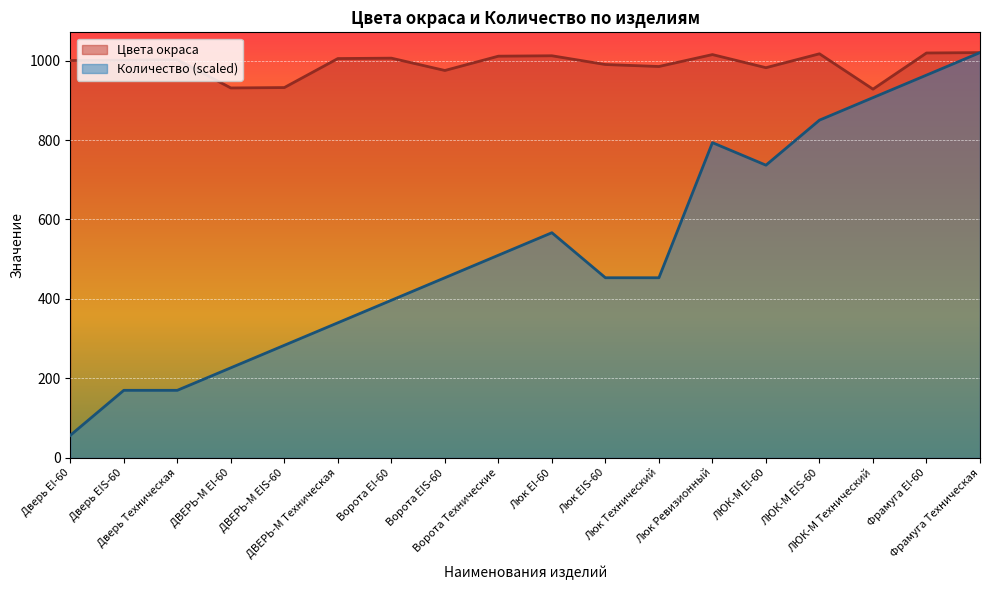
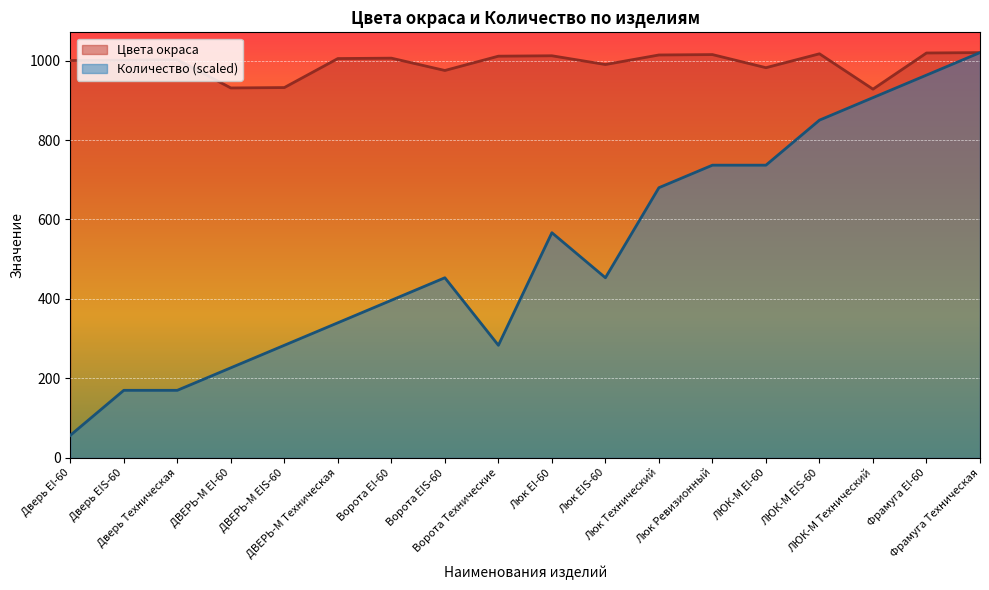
Количество (scaled), Ворота Технические: 510 -> 280
Цвета окраса, Люк Технический: 990 -> 1010
Количество (scaled), Люк Технический: 450 -> 680
Количество (scaled), Люк Ревизионный: 790 -> 740
